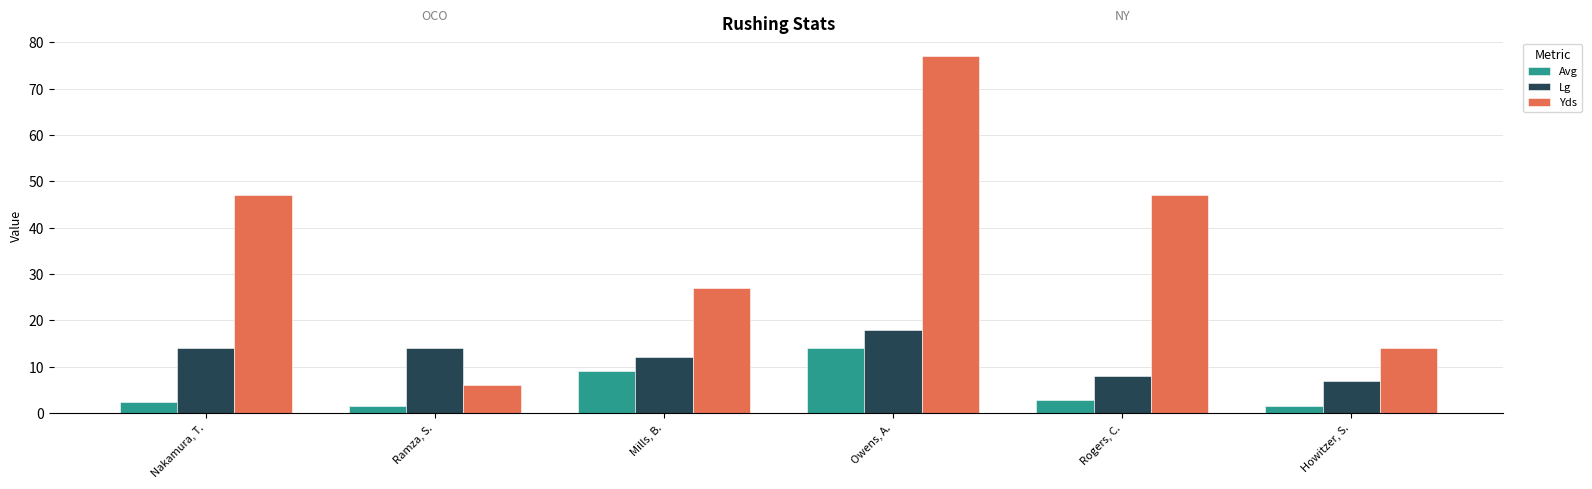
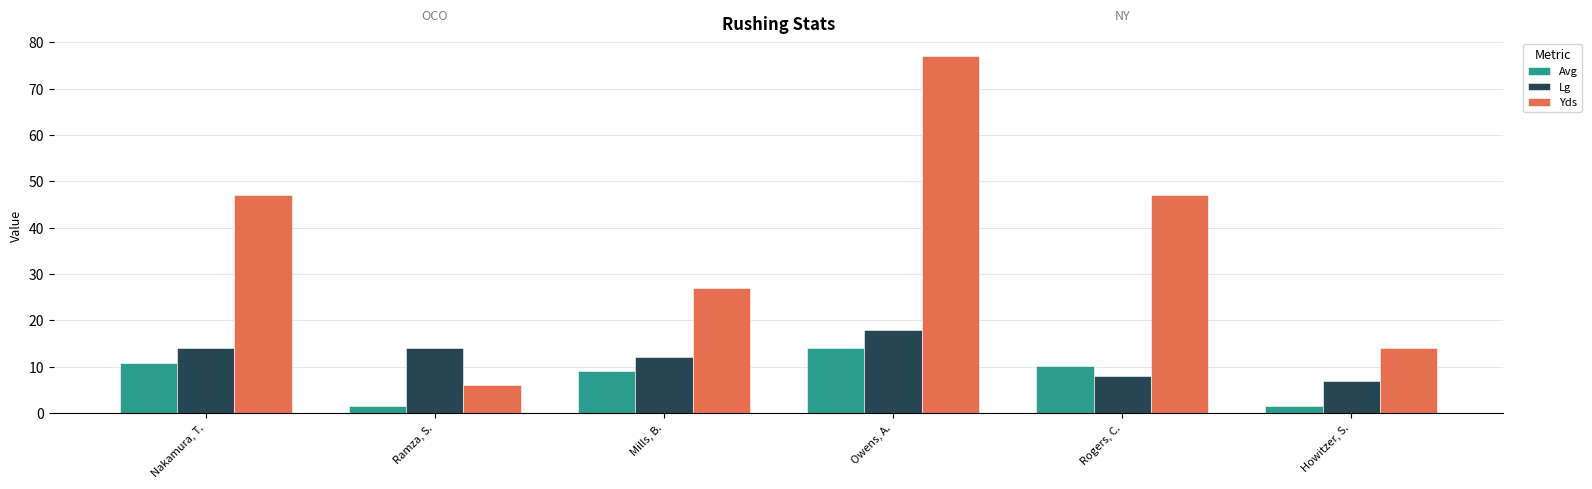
Avg, Nakamura, T.: 3 -> 11
Avg, Rogers, C.: 3 -> 10
